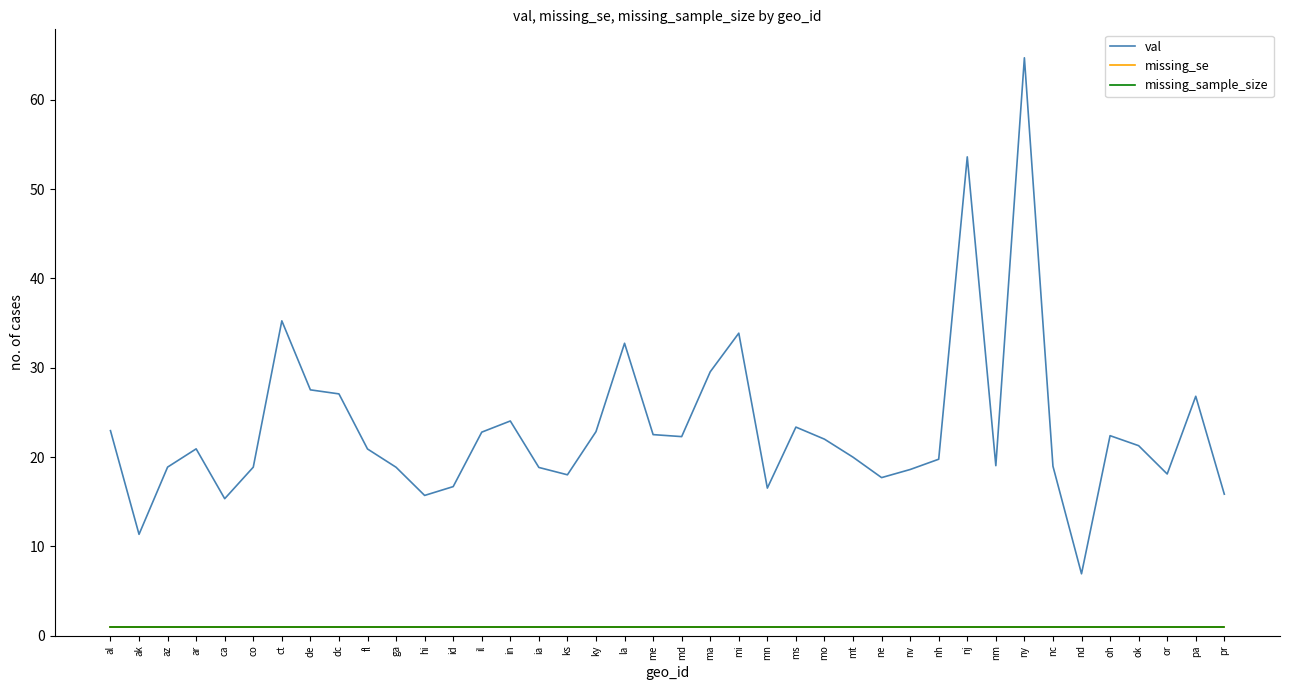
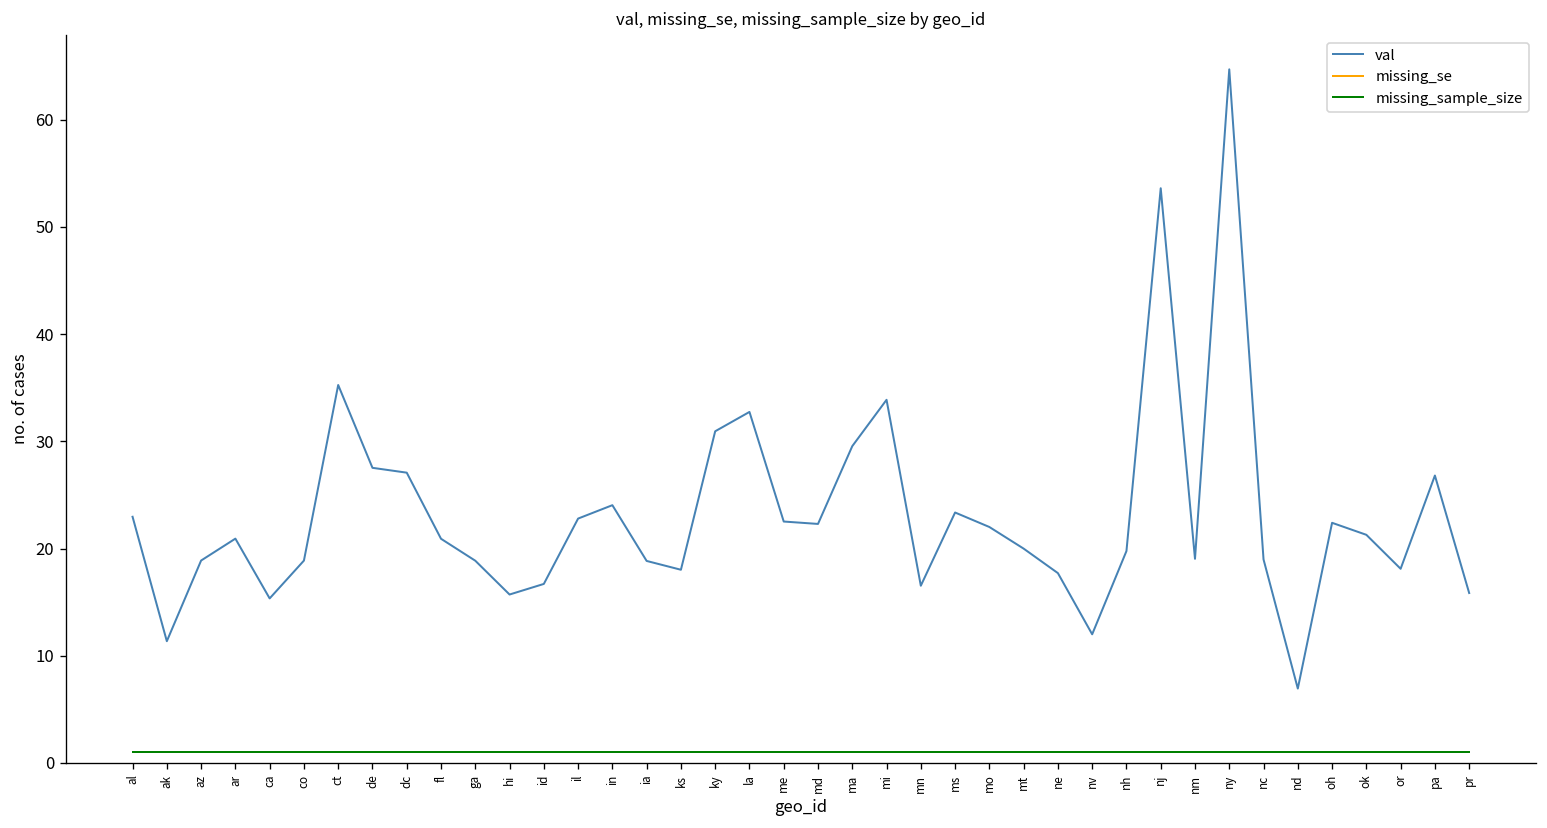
val, ky: 23 -> 31
val, nv: 19 -> 12
